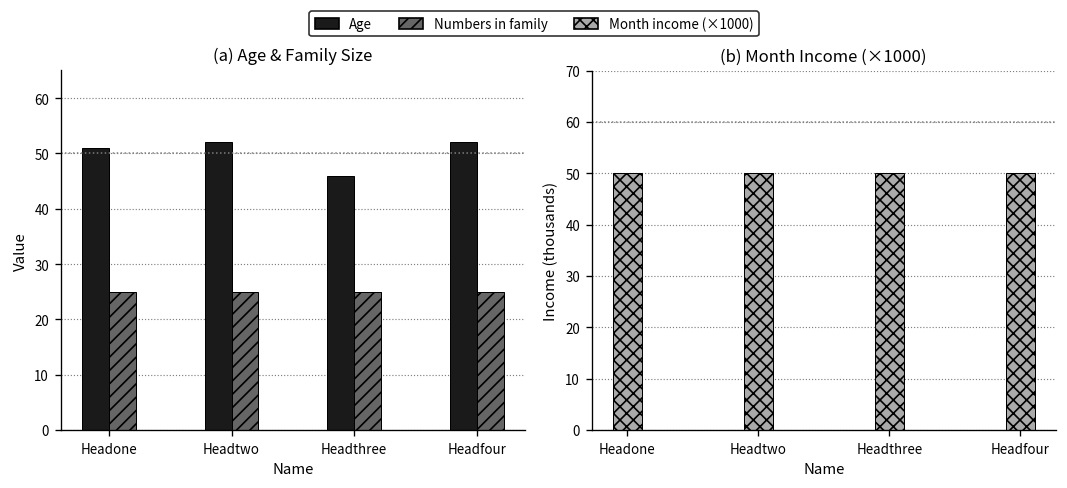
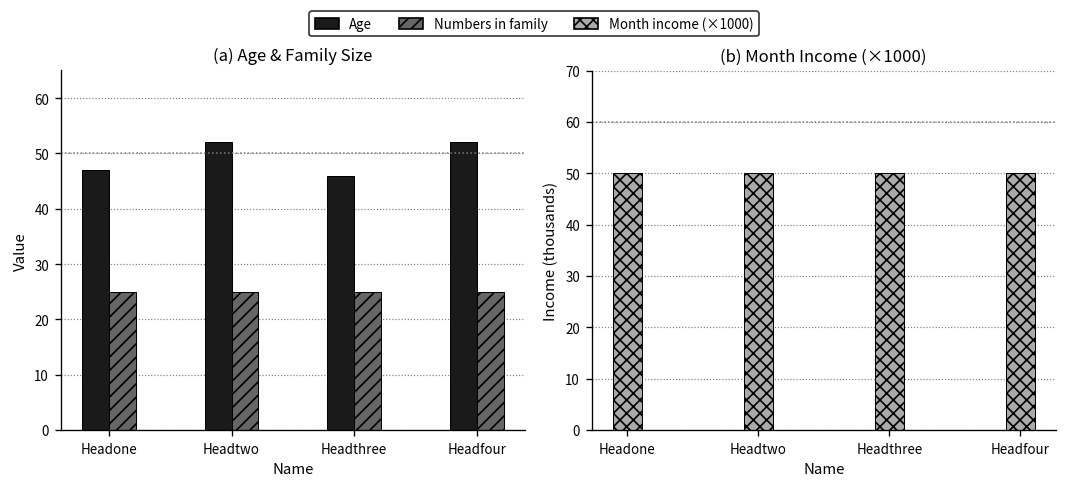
(a) Age & Family Size, Age, Headone: 51 -> 47
